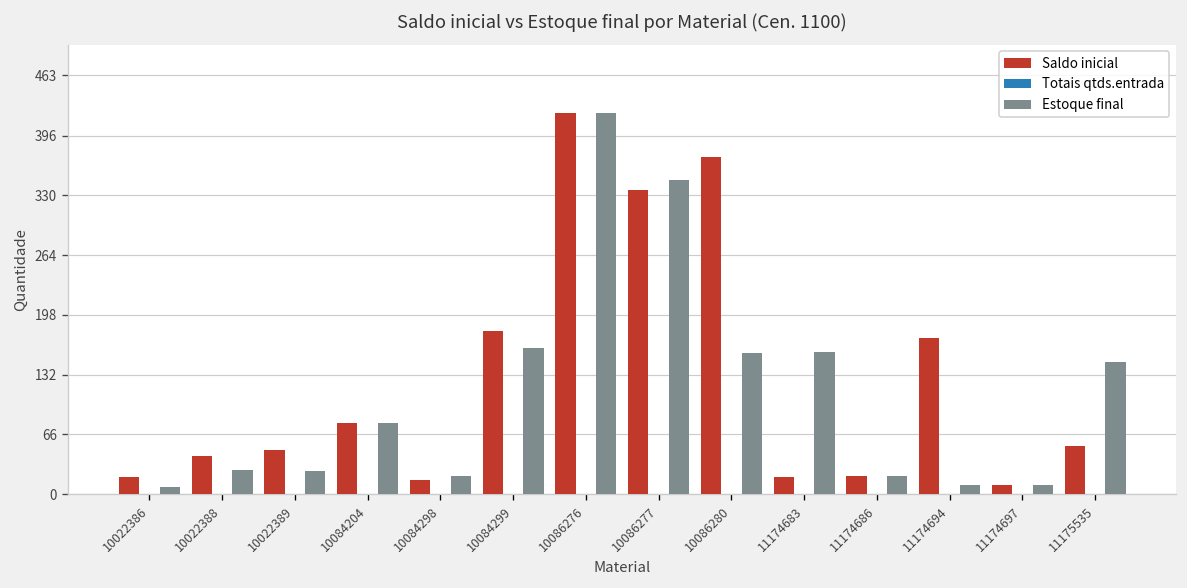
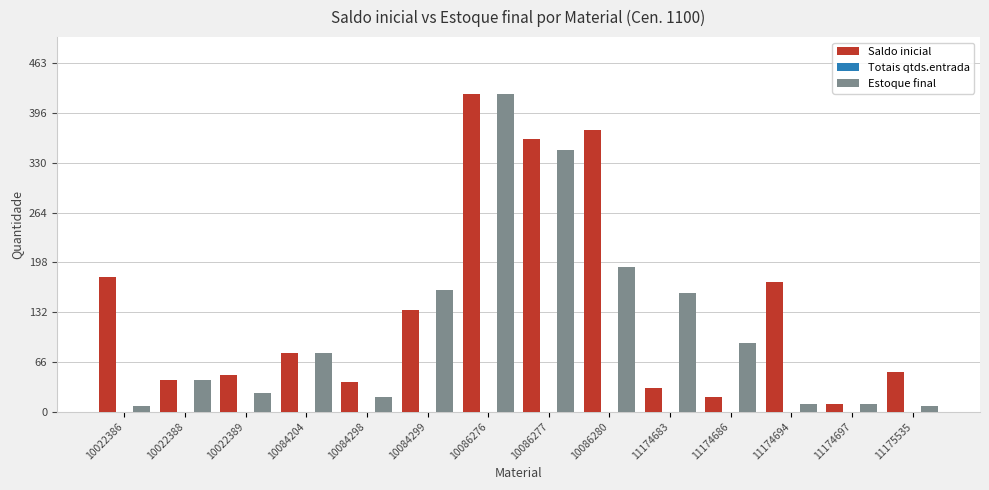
Saldo inicial, 10022386: 20 -> 180
Estoque final, 10022388: 30 -> 40
Saldo inicial, 10084298: 20 -> 40
Saldo inicial, 10084299: 180 -> 140
Saldo inicial, 10086277: 340 -> 360
Estoque final, 10086280: 160 -> 190
Saldo inicial, 11174683: 20 -> 30
Estoque final, 11174686: 20 -> 90
Estoque final, 11175535: 150 -> 10
